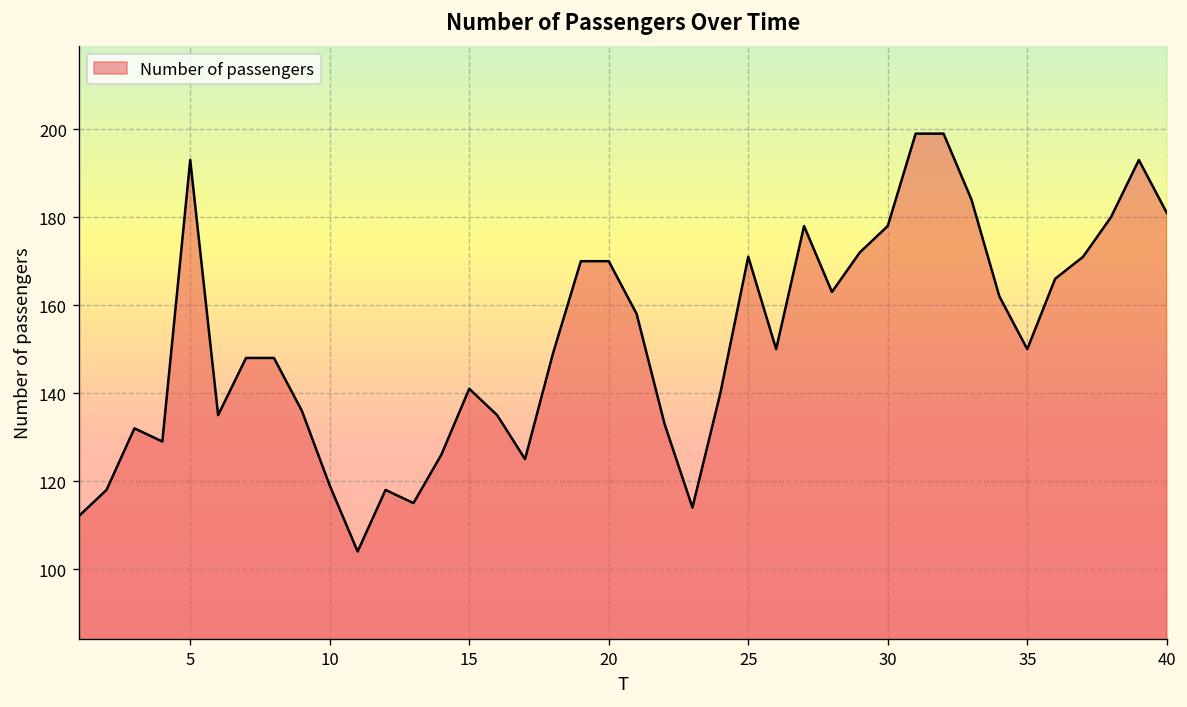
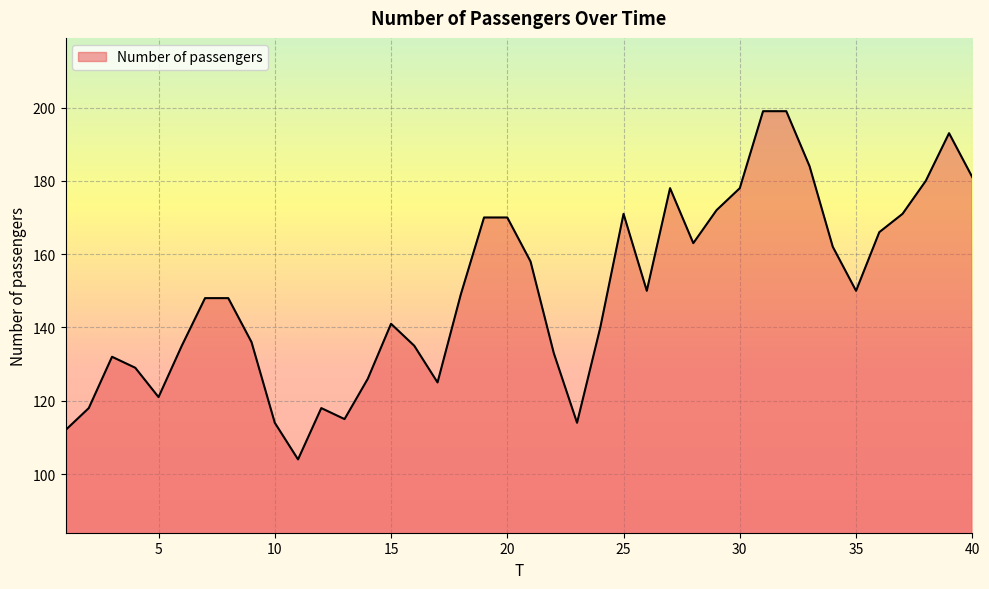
5: 193 -> 121
10: 119 -> 114
